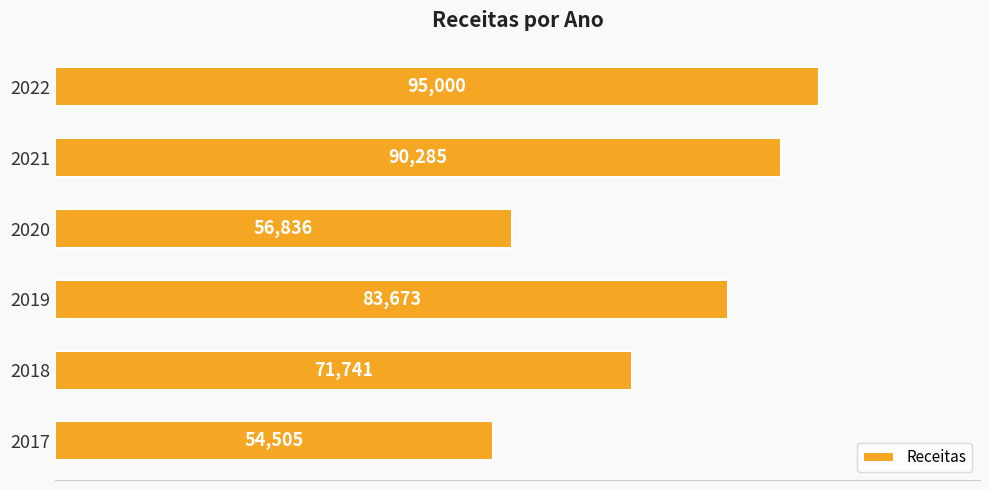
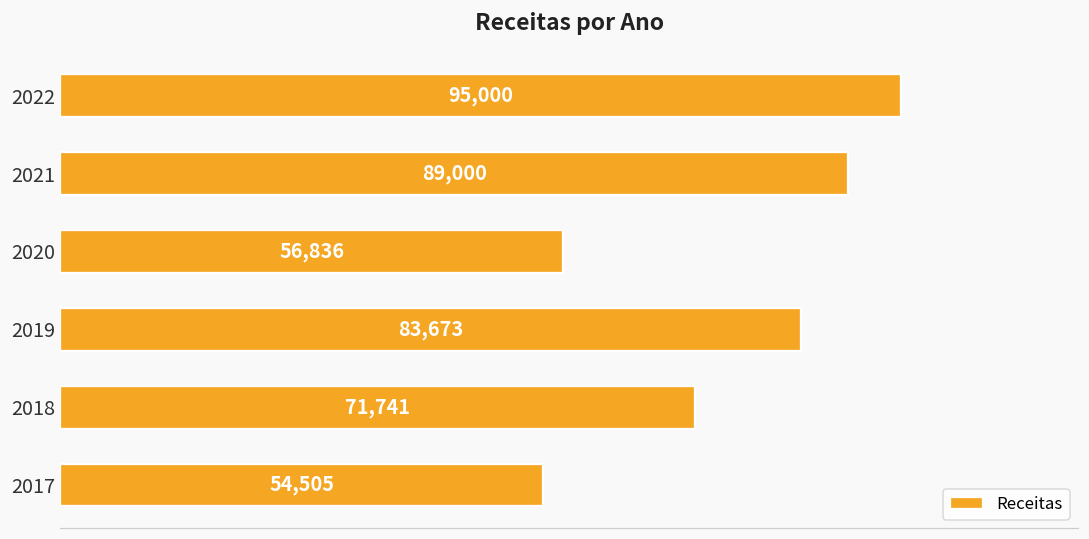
2021: 90,285 -> 89,000
